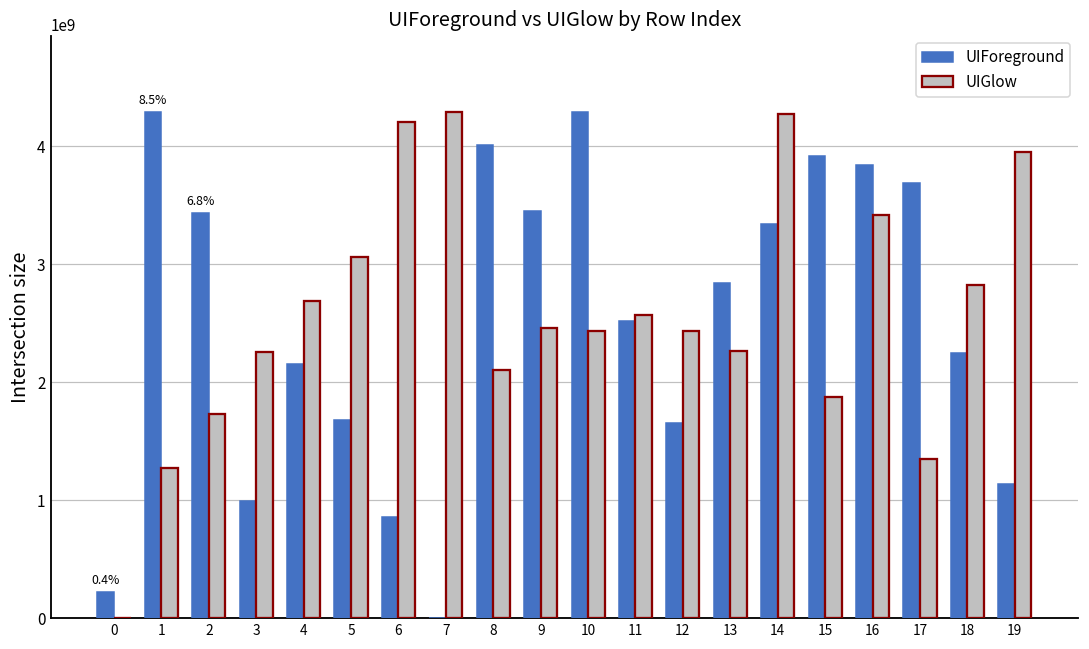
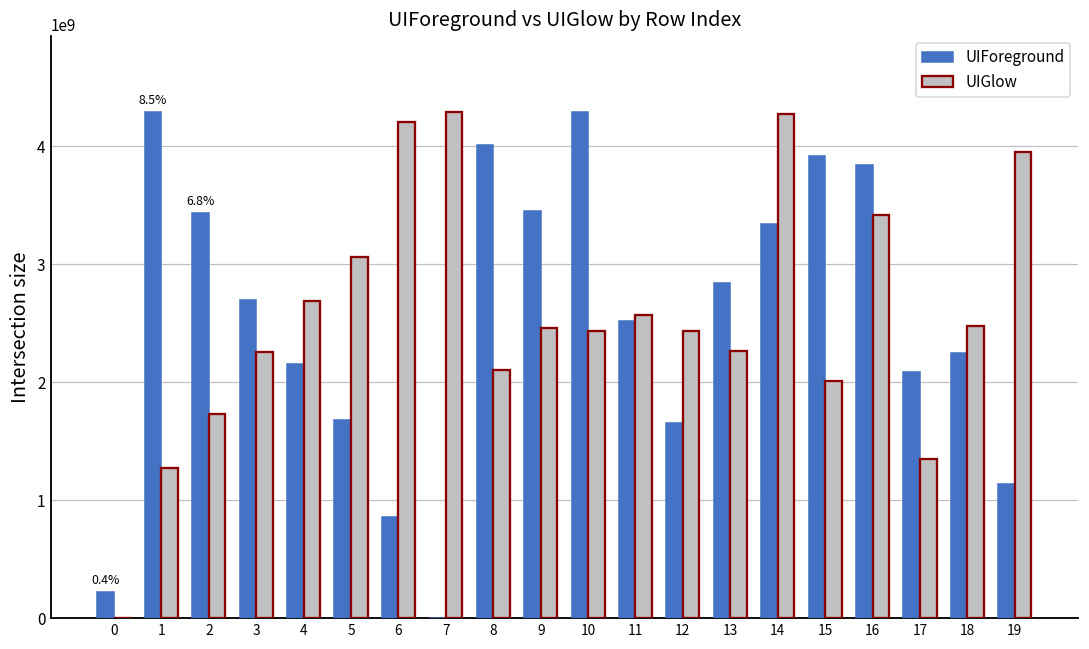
UIForeground, 3: 990000000 -> 2690000000
UIGlow, 15: 1870000000 -> 2010000000
UIForeground, 17: 3690000000 -> 2090000000
UIGlow, 18: 2820000000 -> 2470000000
